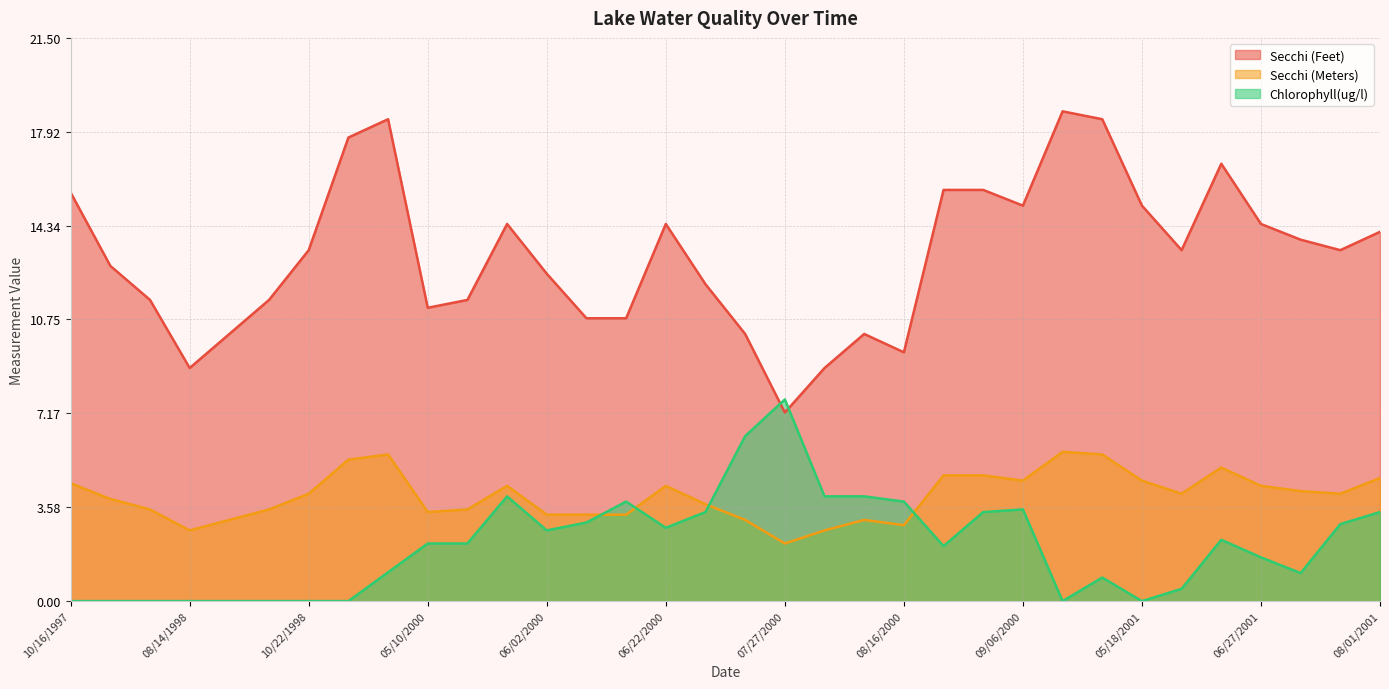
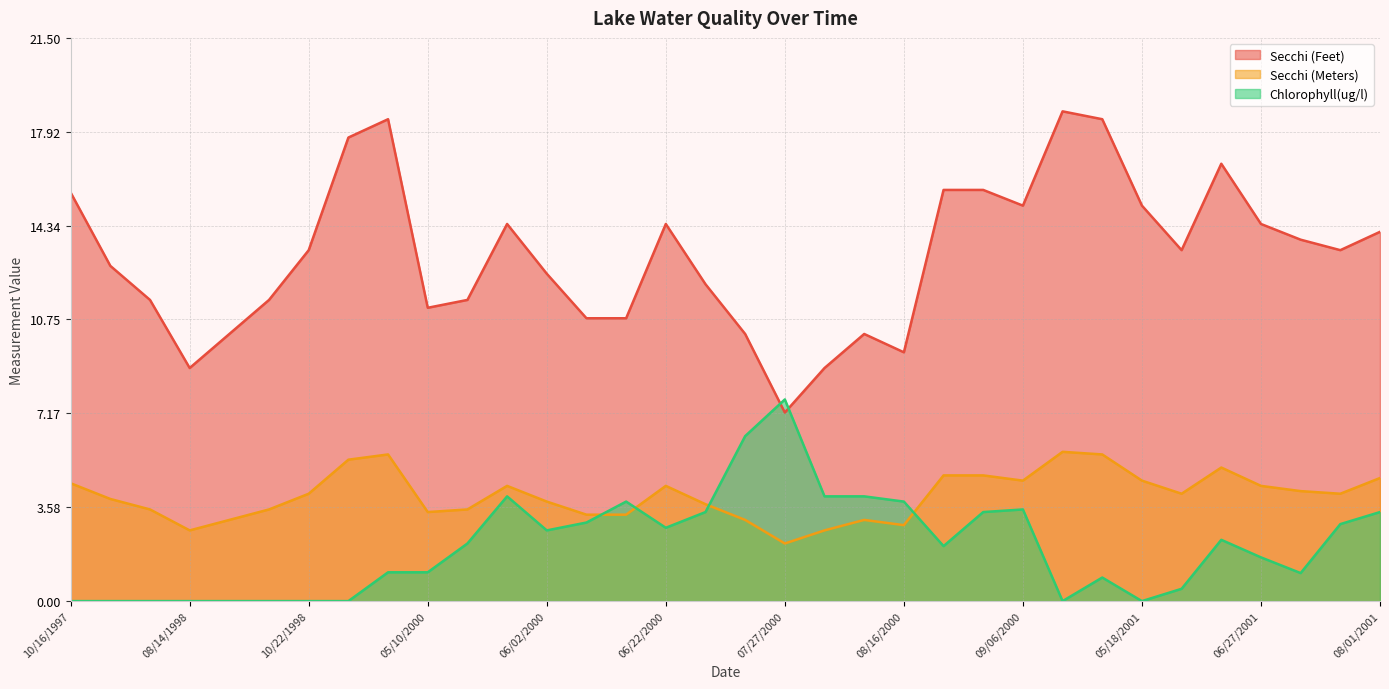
Chlorophyll(ug/l), 05/10/2000: 2.2 -> 1.1
Secchi (Meters), 06/02/2000: 3.3 -> 3.8
